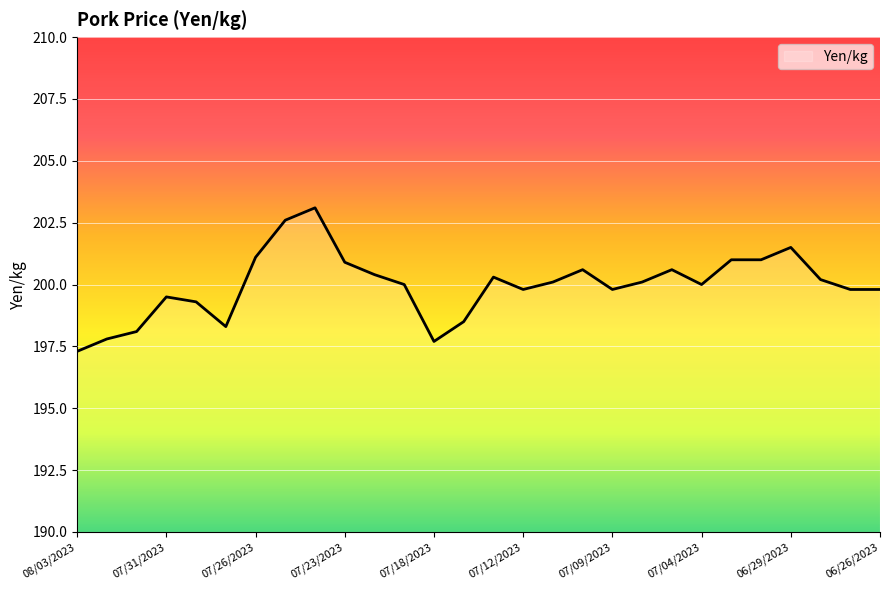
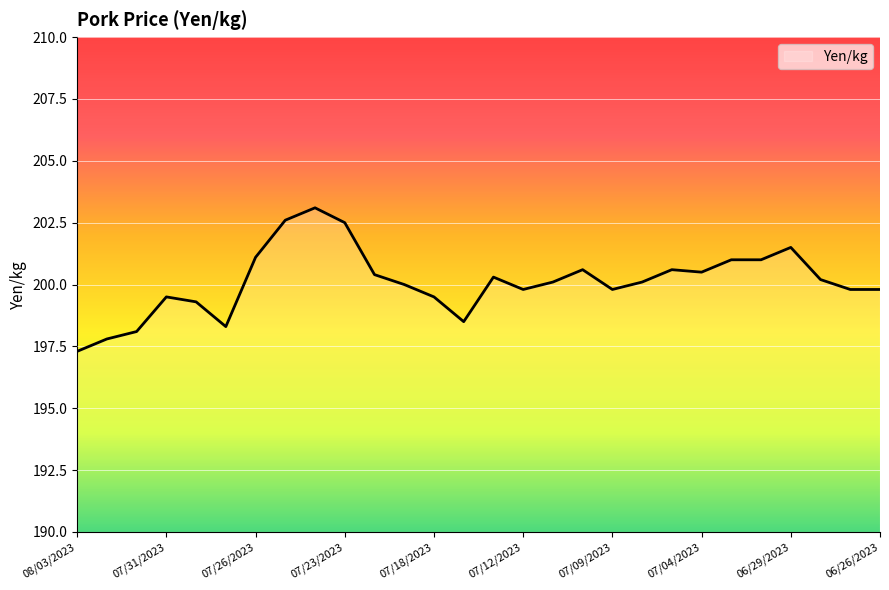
07/23/2023: 200.9 -> 202.5
07/18/2023: 197.7 -> 199.5
07/04/2023: 200.0 -> 200.5
